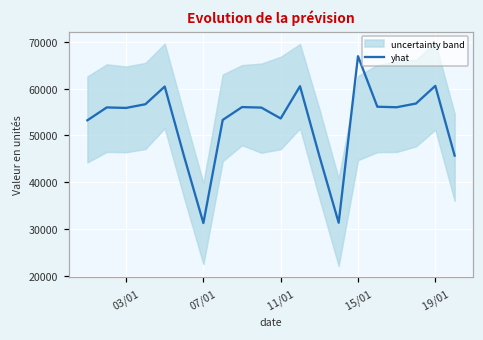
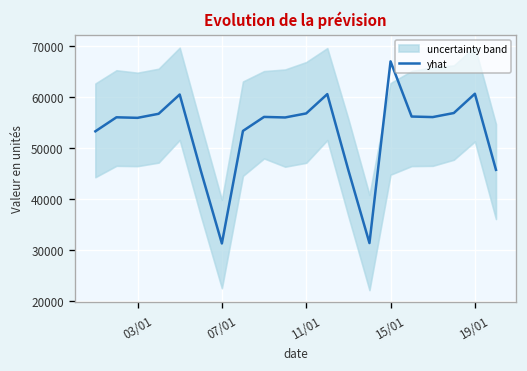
yhat, 11/01: 54000 -> 57000
